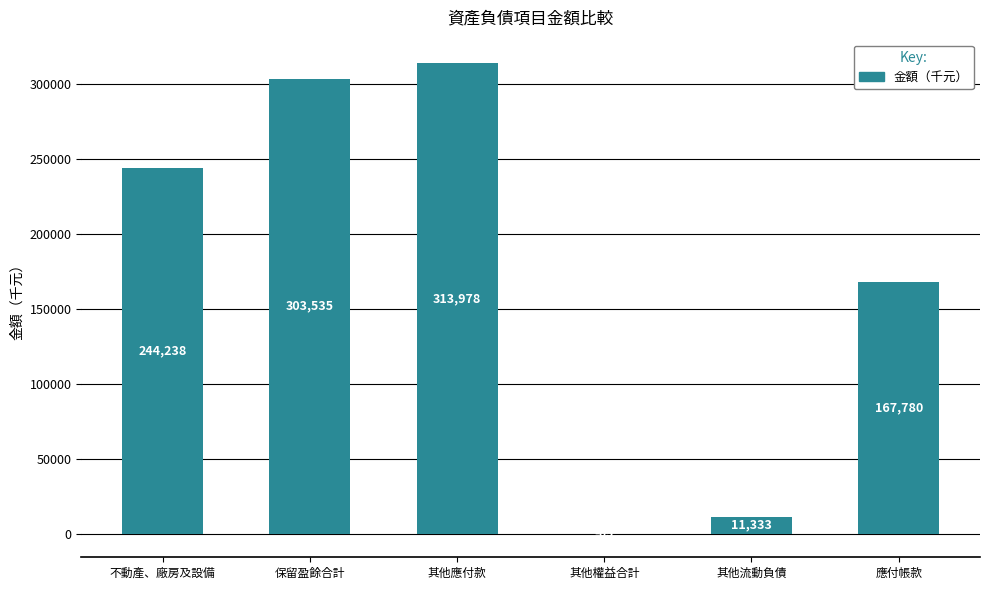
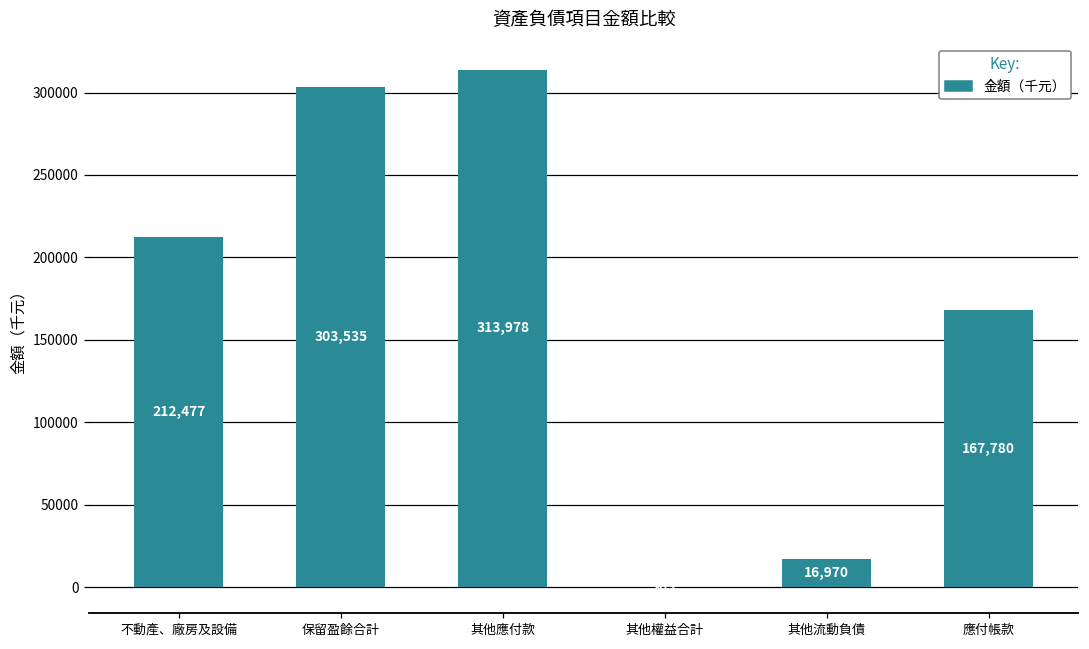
不動產、廠房及設備: 244,238 -> 212,477
其他流動負債: 11,333 -> 16,970
